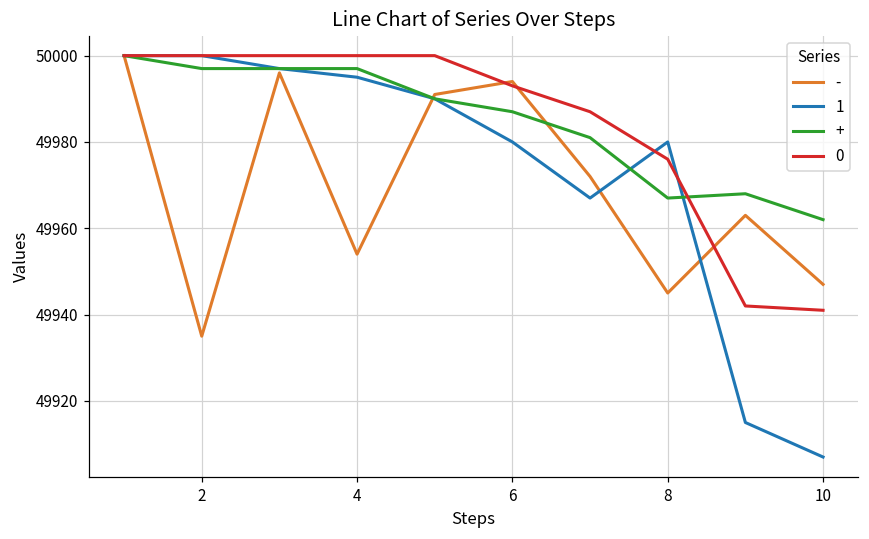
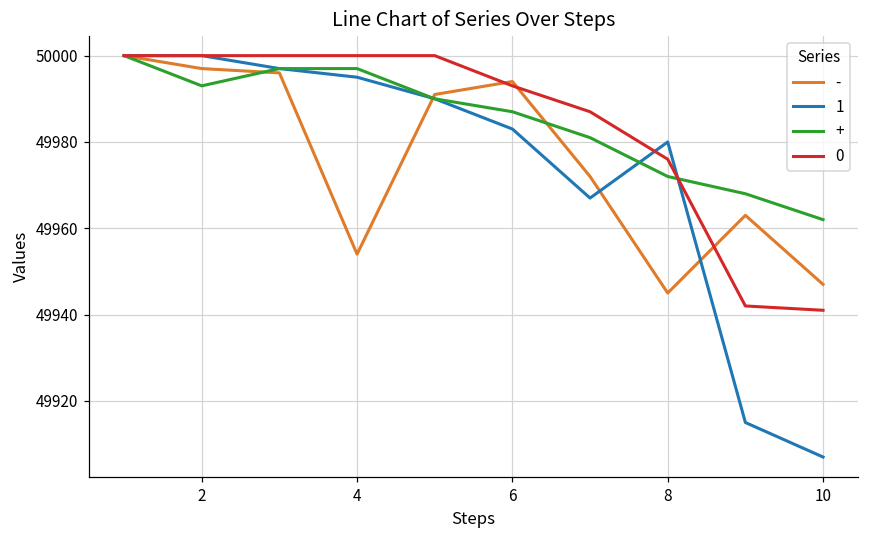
-, 2: 49935 -> 49997
+, 2: 49997 -> 49993
1, 6: 49980 -> 49983
+, 8: 49967 -> 49972
